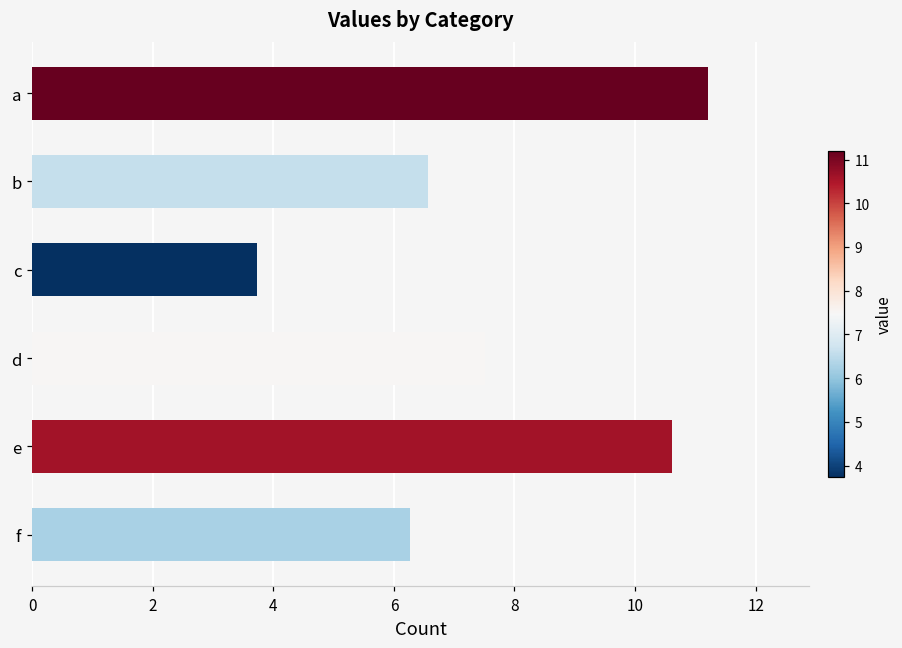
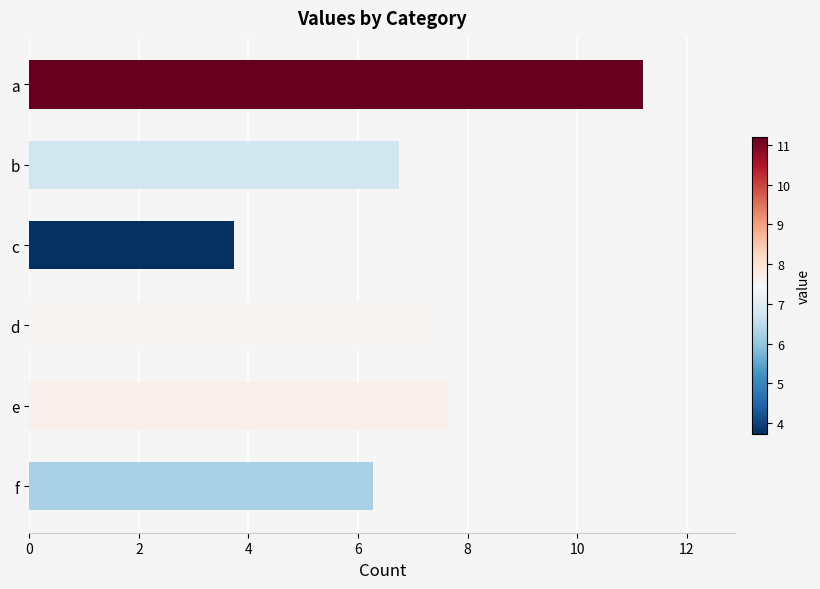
b: 6.6 -> 6.8
e: 10.6 -> 7.6
